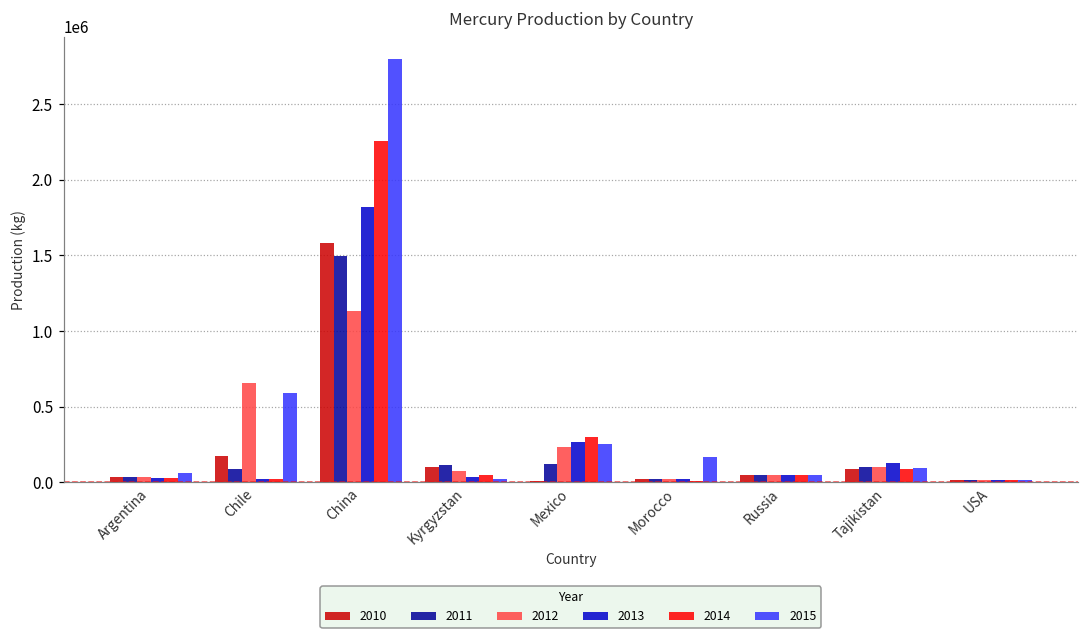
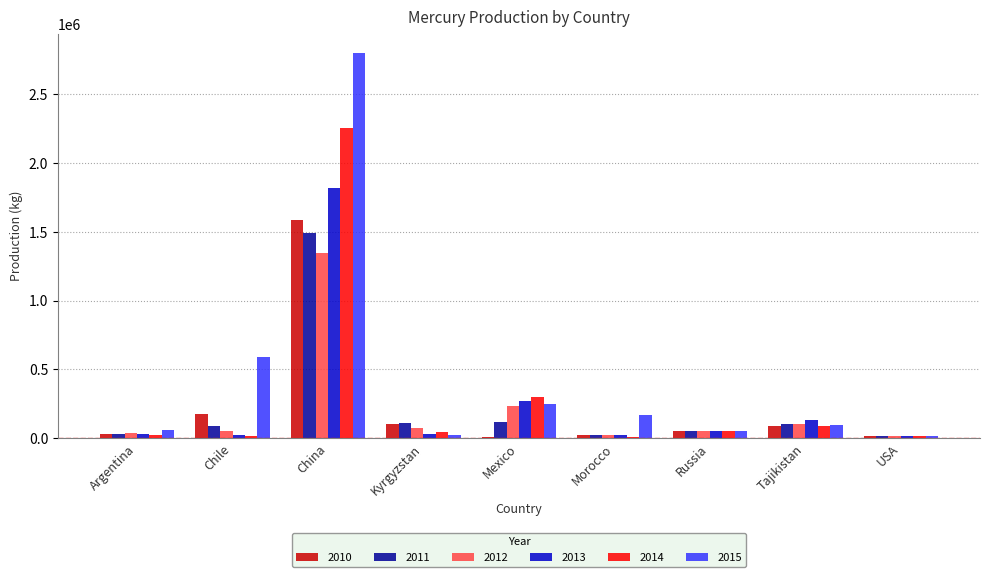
2012, Chile: 650000 -> 50000
2012, China: 1130000 -> 1350000
